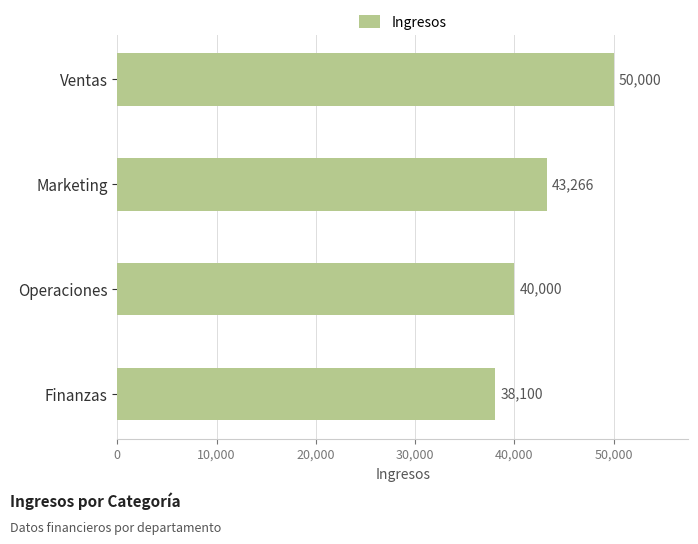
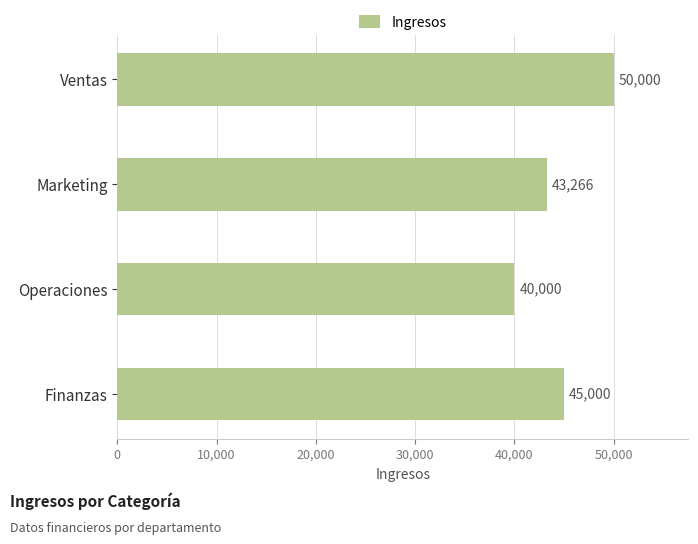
Finanzas: 38,100 -> 45,000
